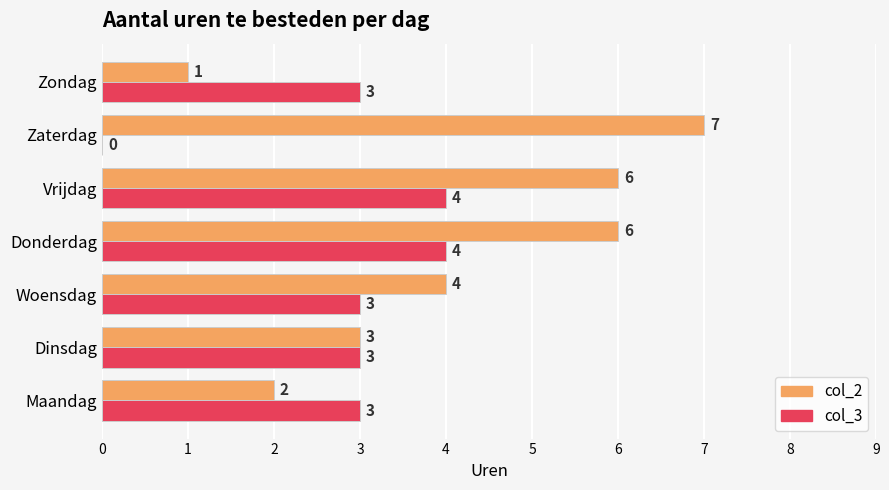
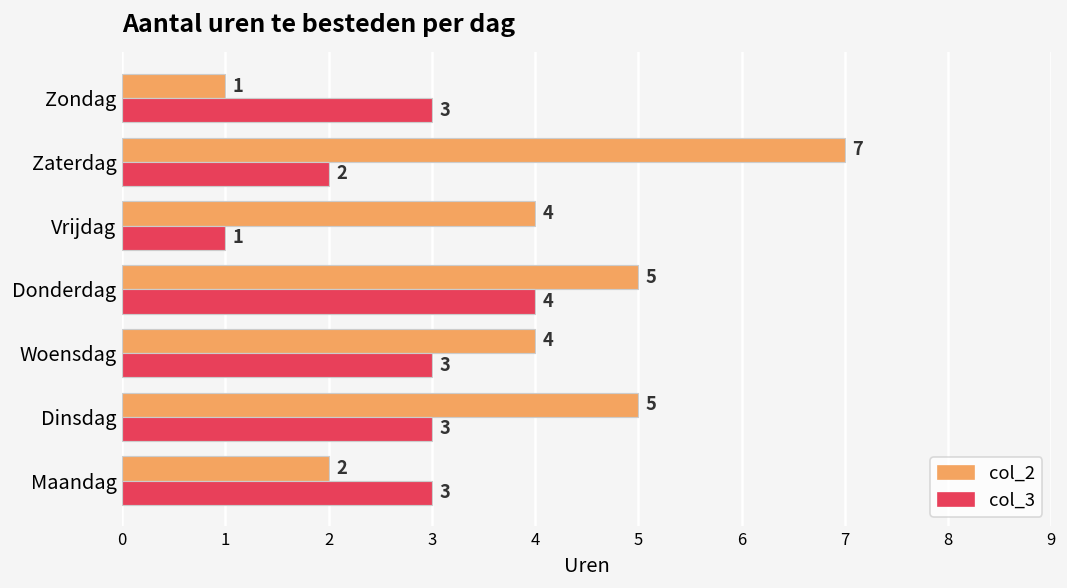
col_3, Zaterdag: 0 -> 2
col_2, Vrijdag: 6 -> 4
col_3, Vrijdag: 4 -> 1
col_2, Donderdag: 6 -> 5
col_2, Dinsdag: 3 -> 5
